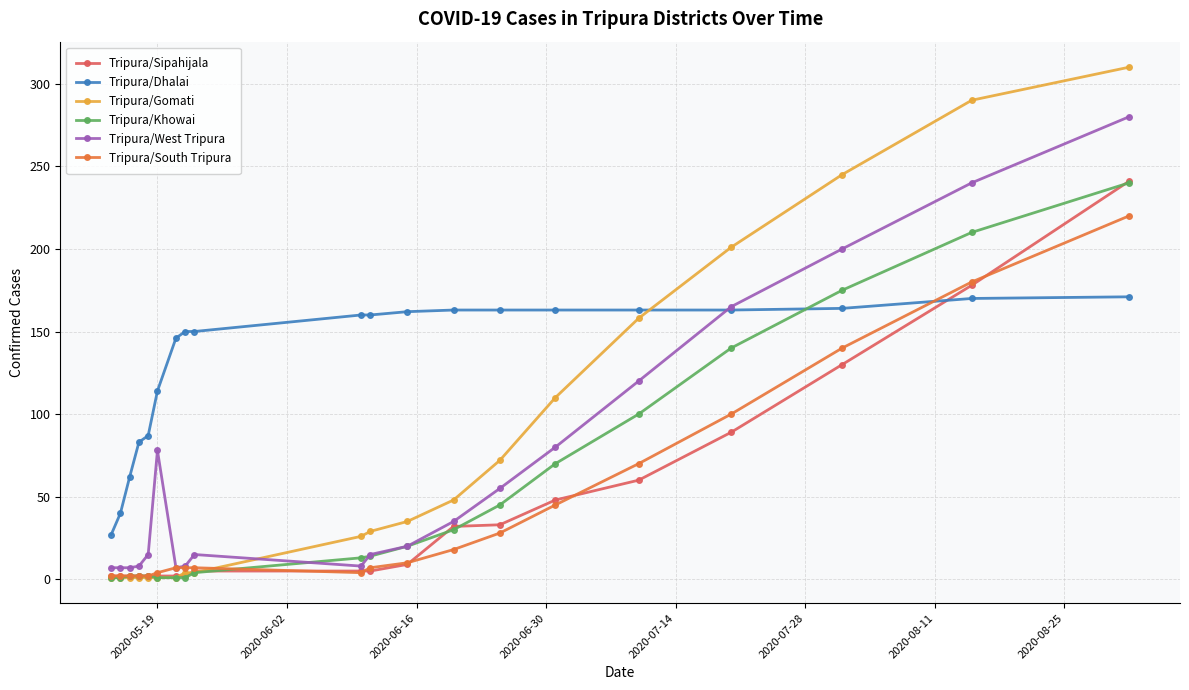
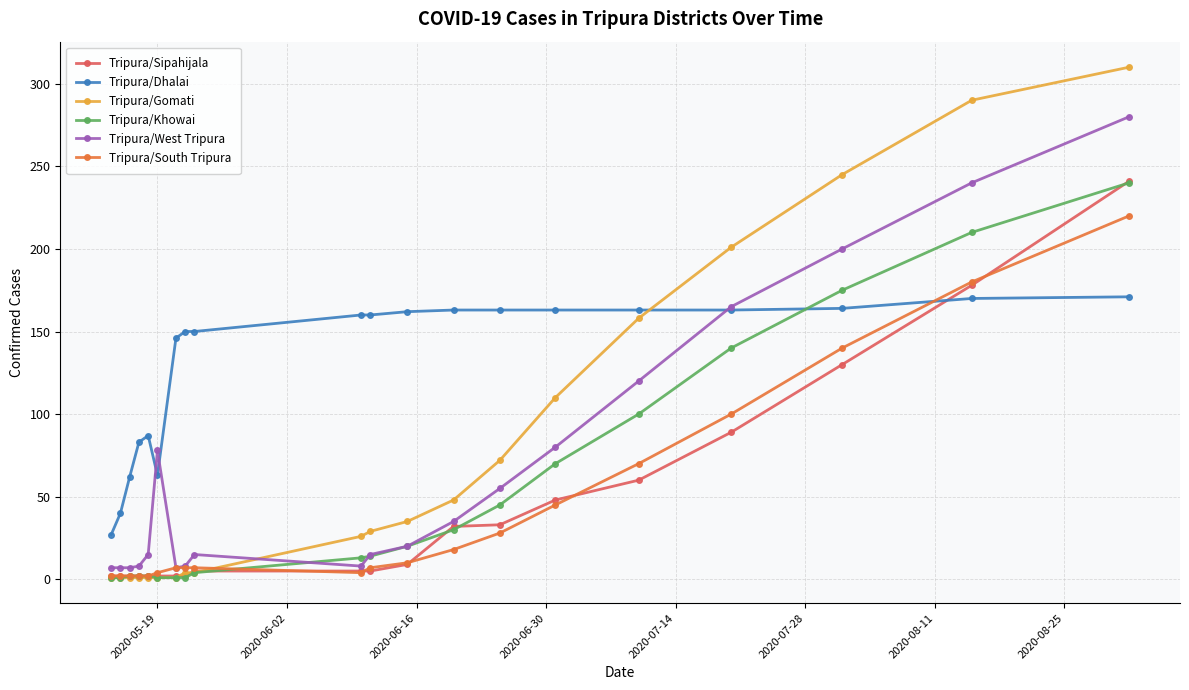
Tripura/Dhalai, 2020-05-19: 114 -> 63
